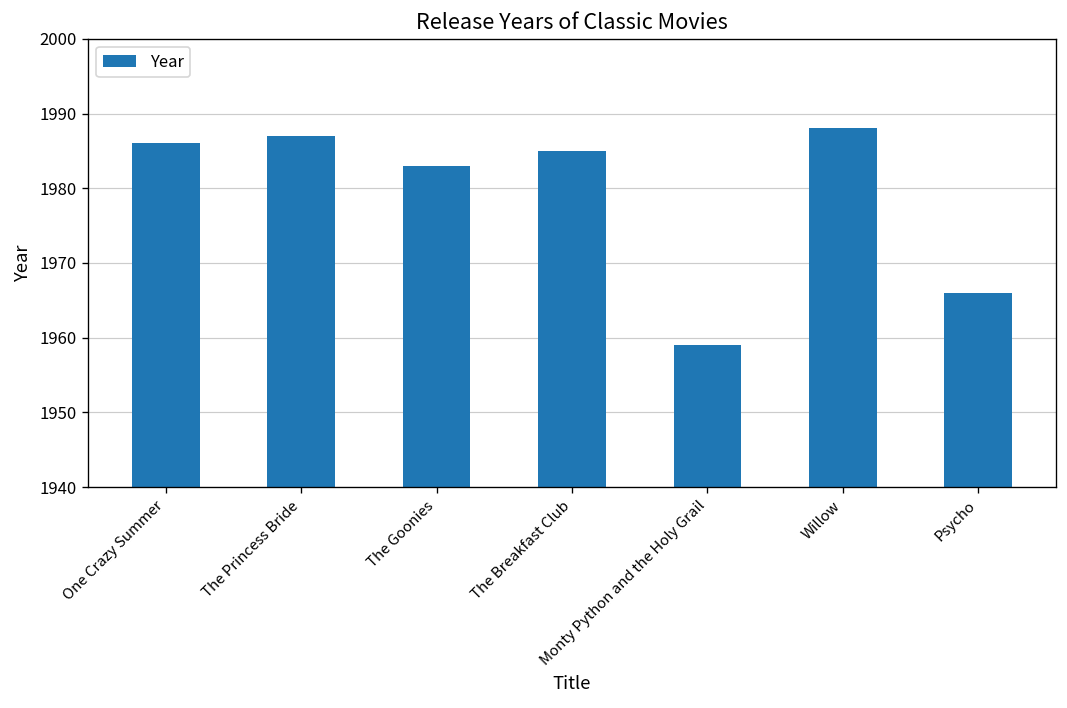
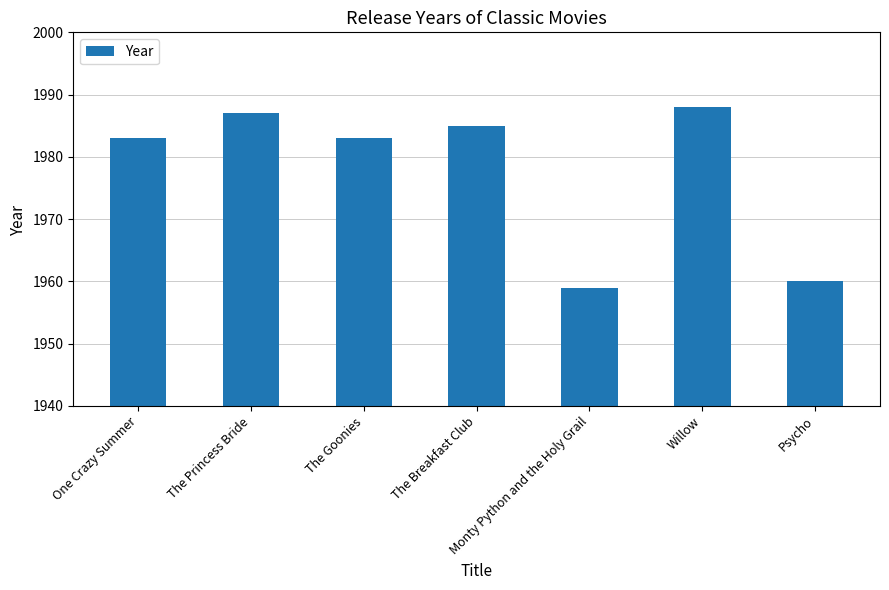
One Crazy Summer: 1986 -> 1983
Psycho: 1966 -> 1960
